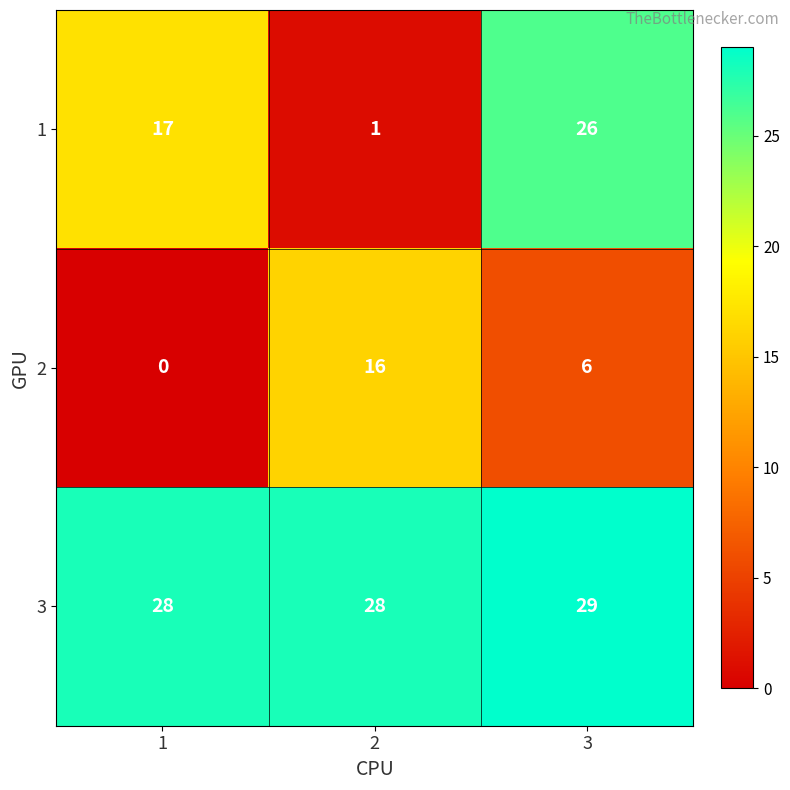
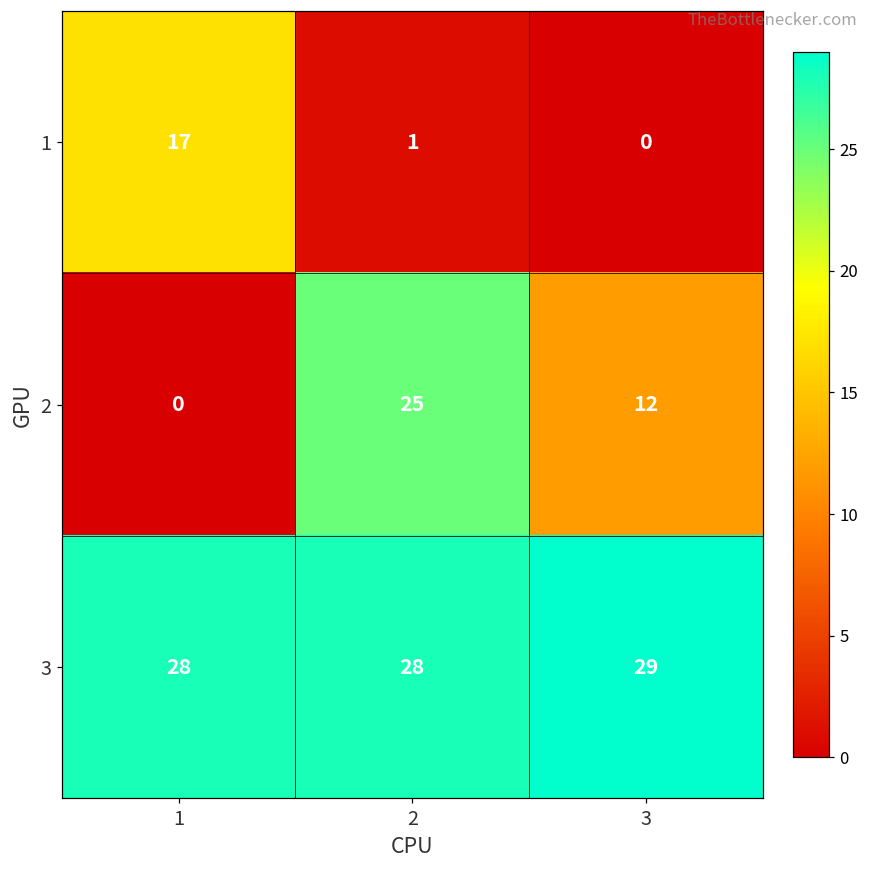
1, 3: 26 -> 0
2, 2: 16 -> 25
2, 3: 6 -> 12
